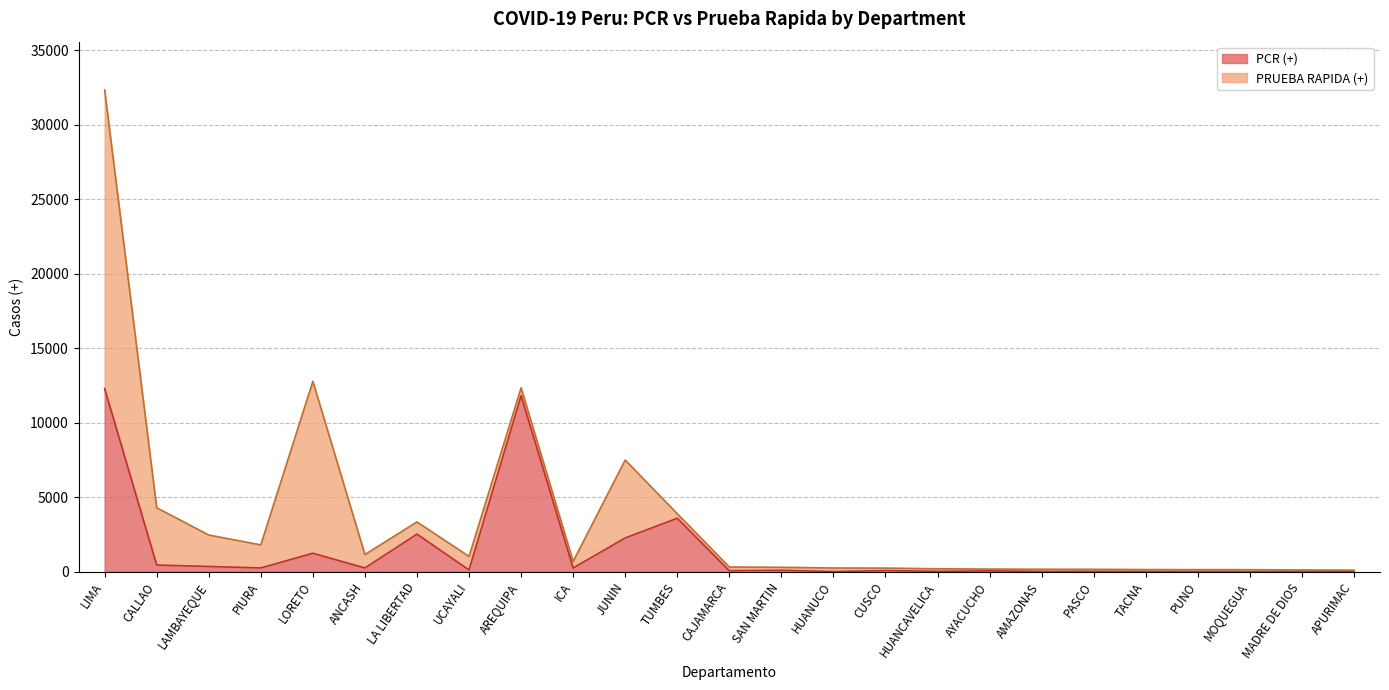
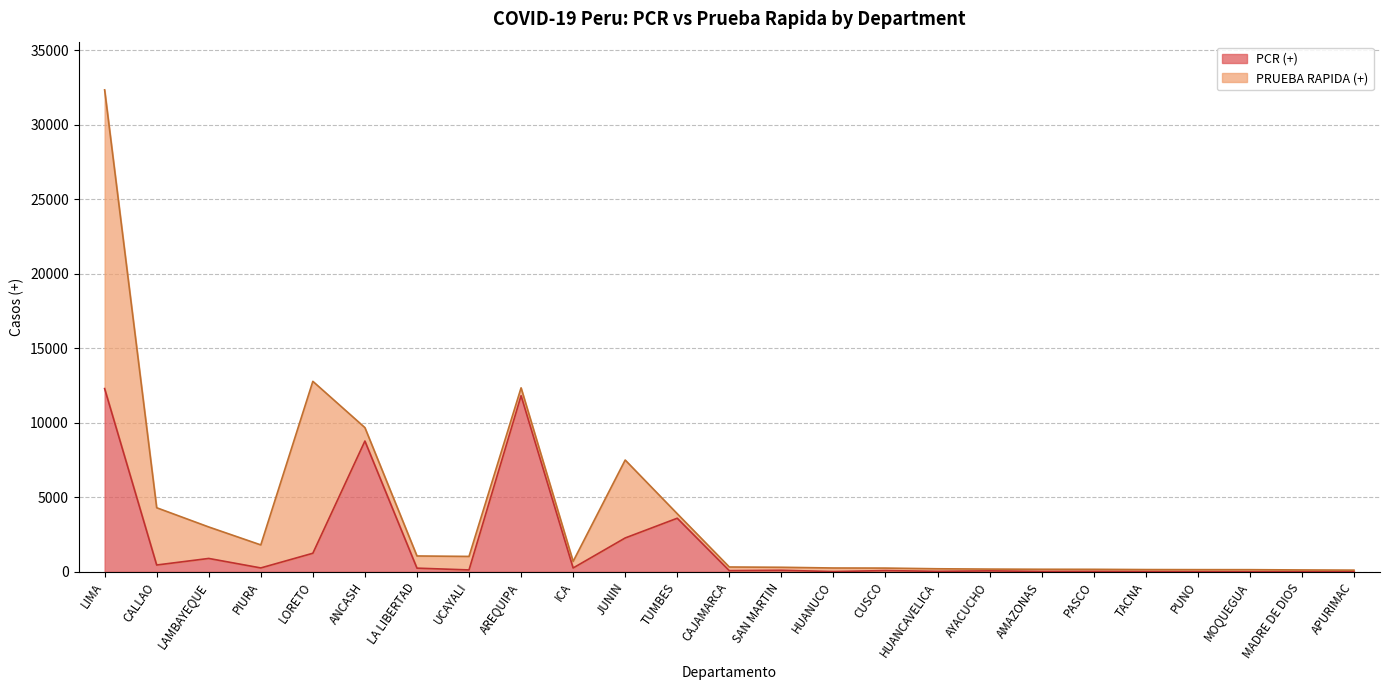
PCR (+), LAMBAYEQUE: 400 -> 900
PCR (+), ANCASH: 300 -> 8800
PCR (+), LA LIBERTAD: 2500 -> 200
